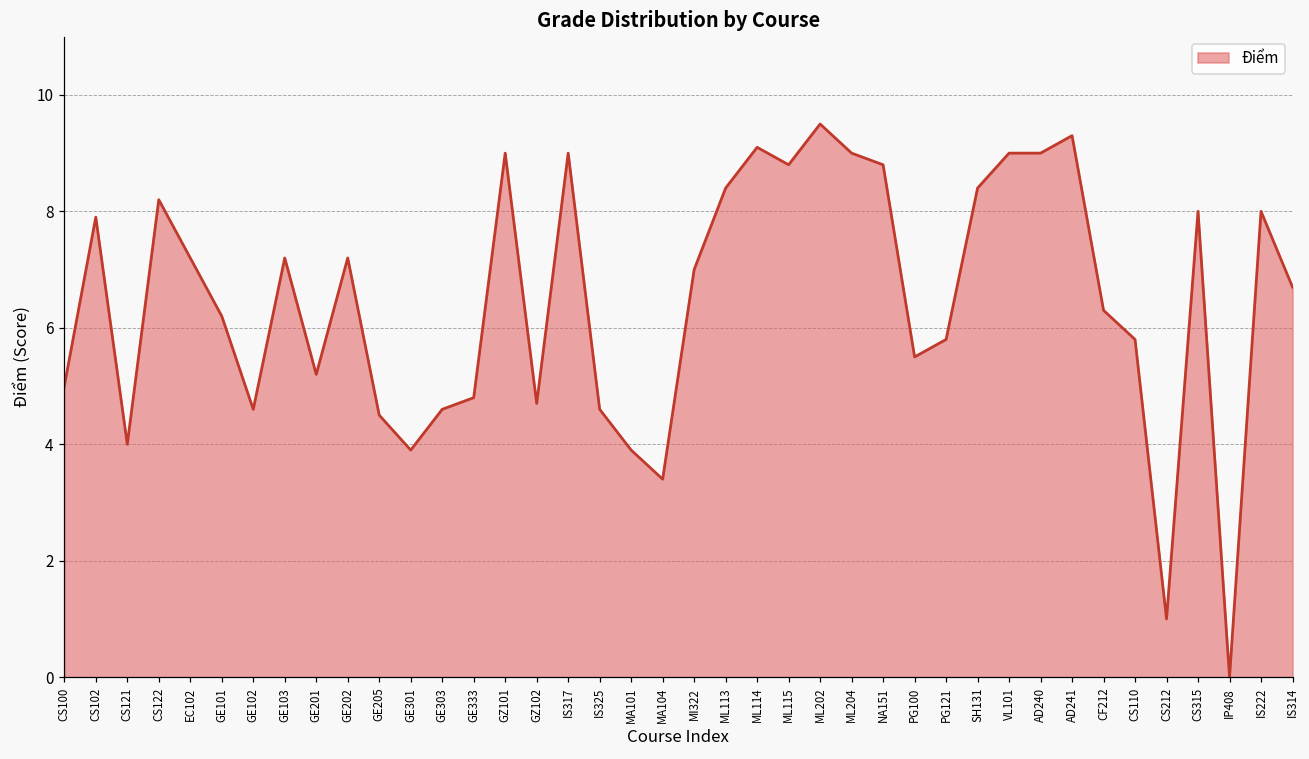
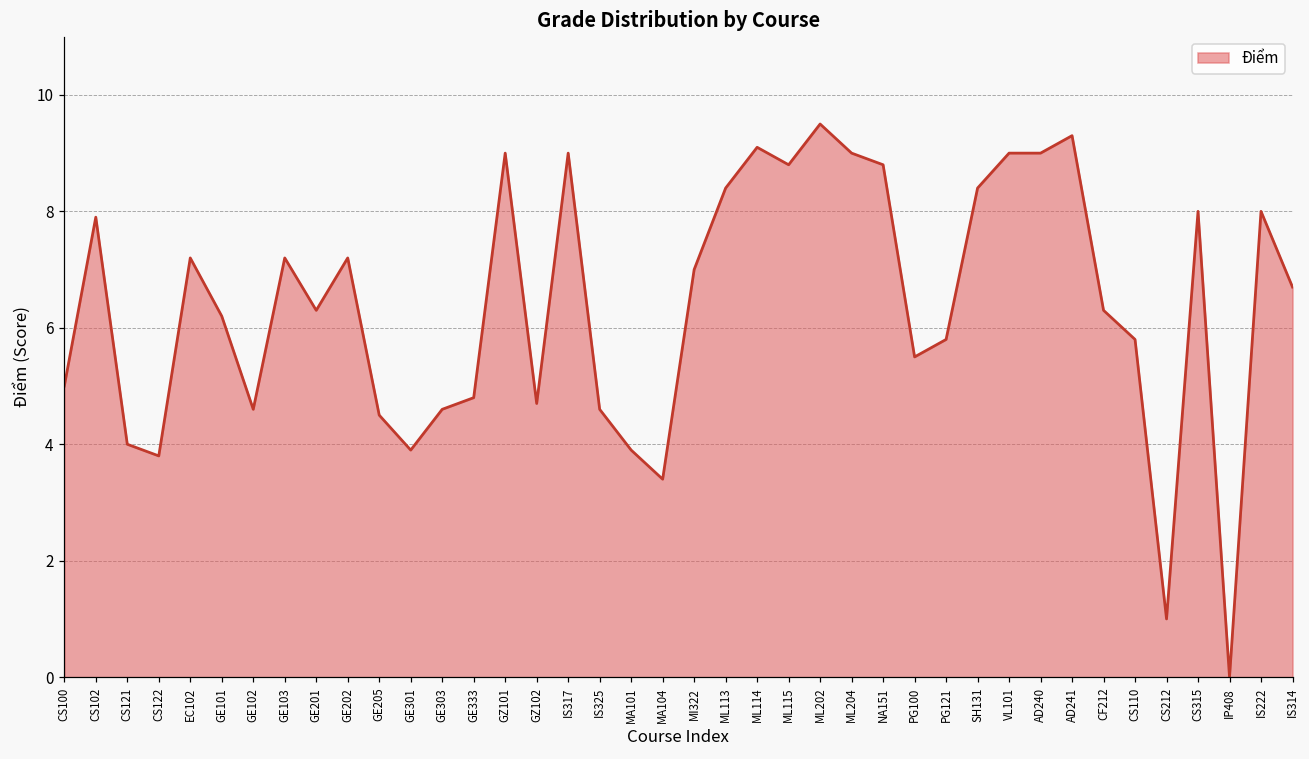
CS122: 8.2 -> 3.8
GE201: 5.2 -> 6.3
